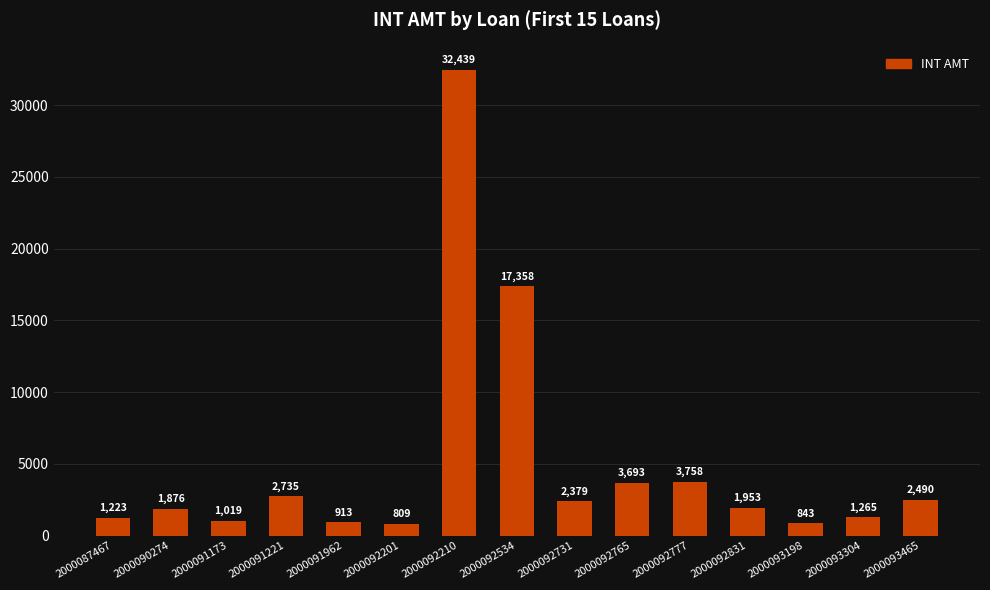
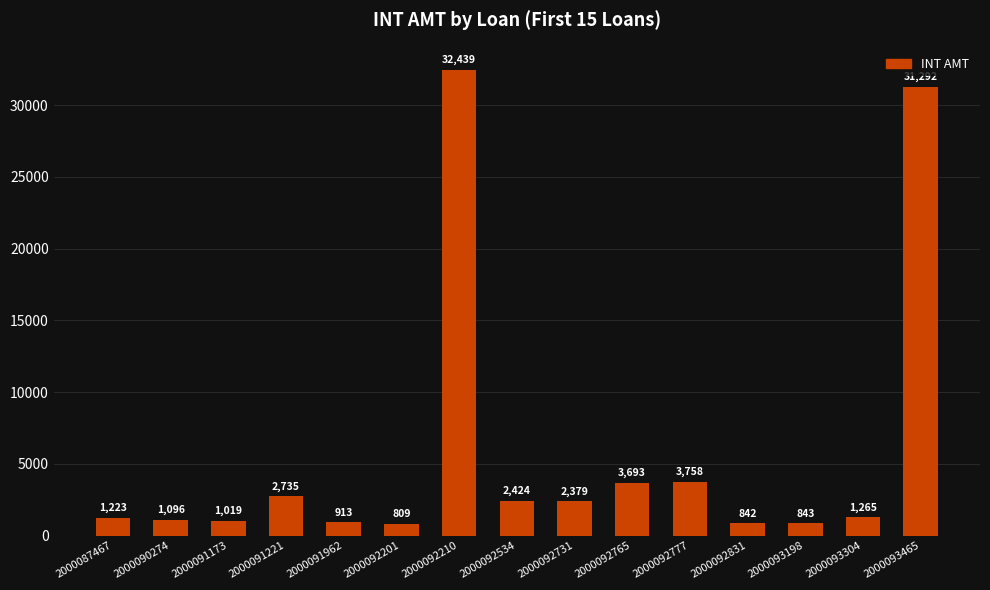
2000090274: 1,876 -> 1,096
2000092534: 17,358 -> 2,424
2000092831: 1,953 -> 842
2000093465: 2500 -> 31300
